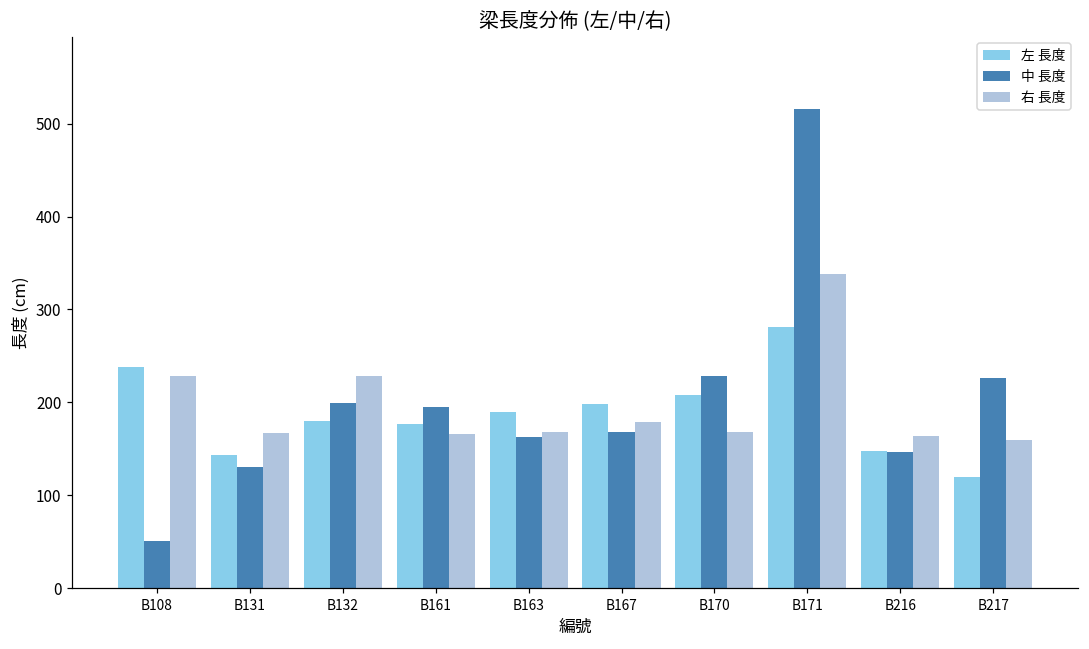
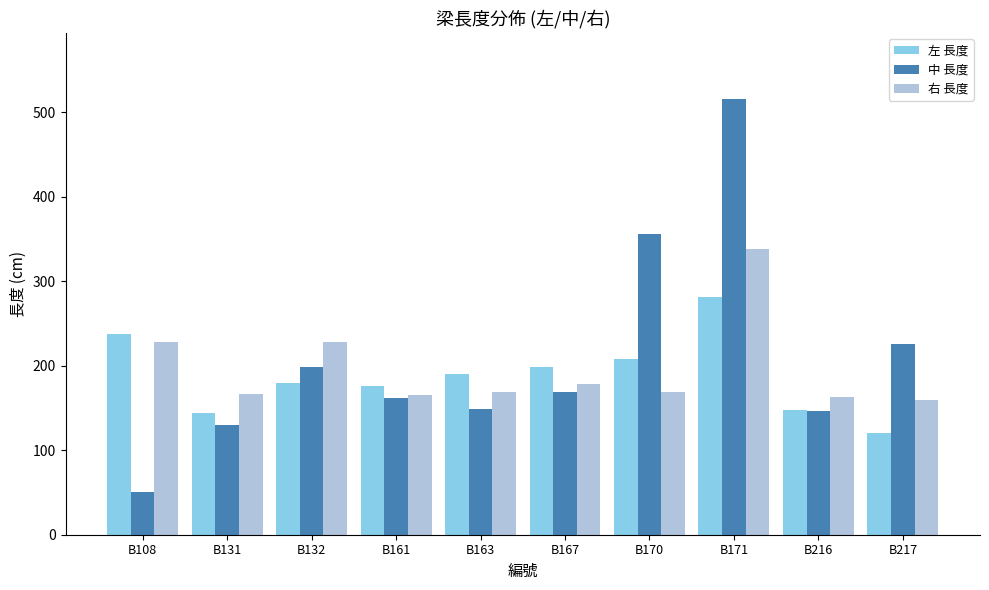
中 長度, B161: 200 -> 160
中 長度, B163: 160 -> 150
中 長度, B170: 230 -> 360
